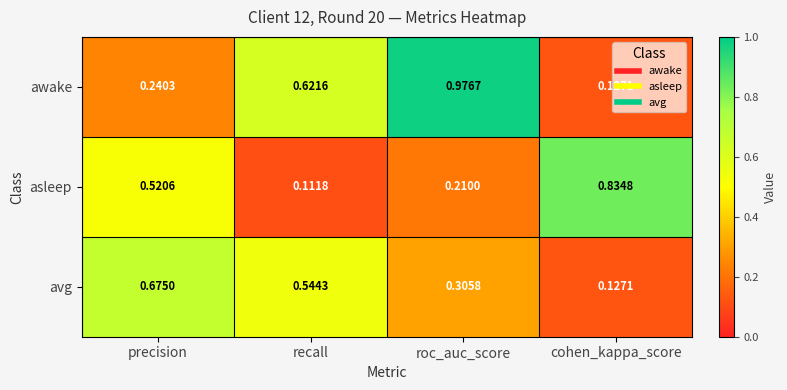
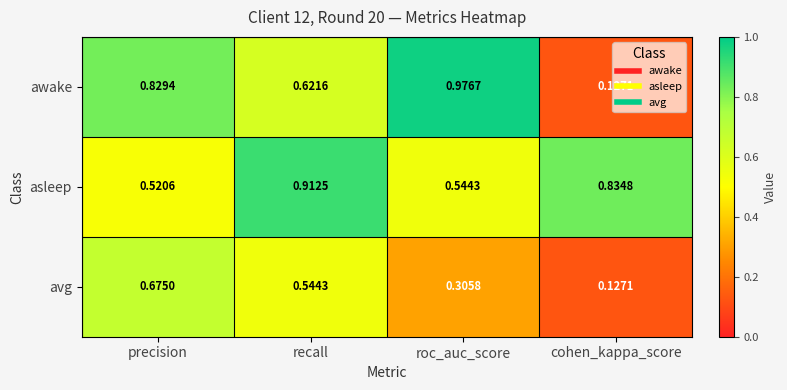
awake, precision: 0.2403 -> 0.8294
asleep, recall: 0.1118 -> 0.9125
asleep, roc_auc_score: 0.2100 -> 0.5443
